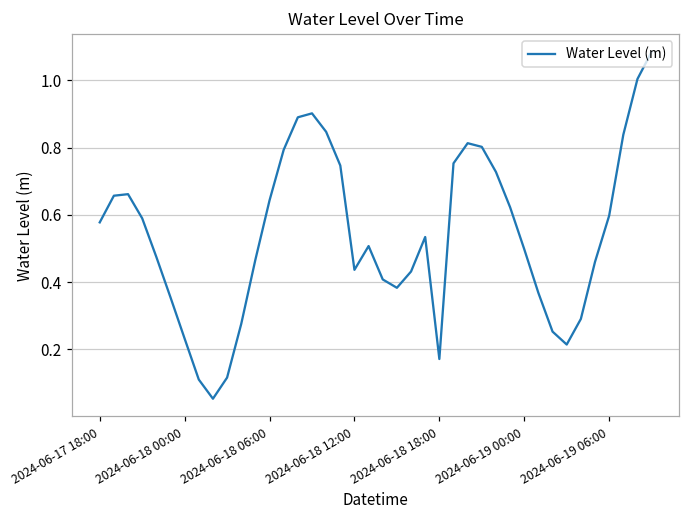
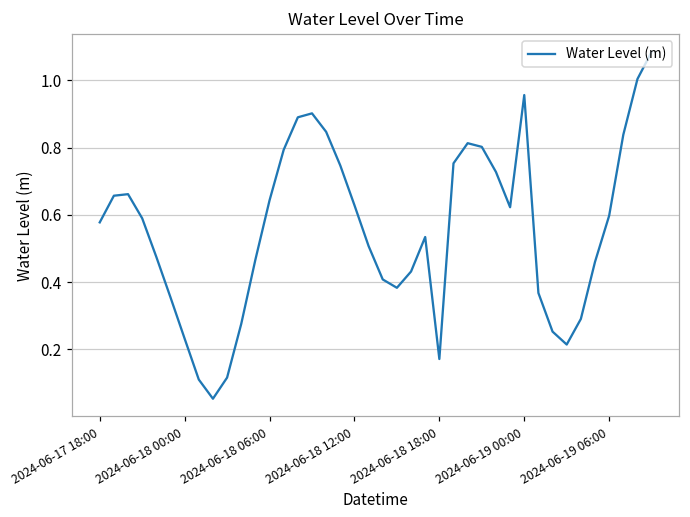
2024-06-18 12:00: 0.44 -> 0.63
2024-06-19 00:00: 0.50 -> 0.96
